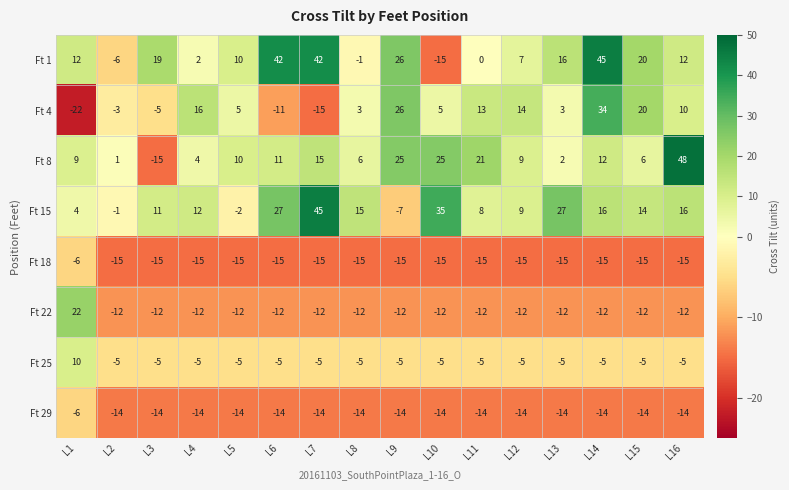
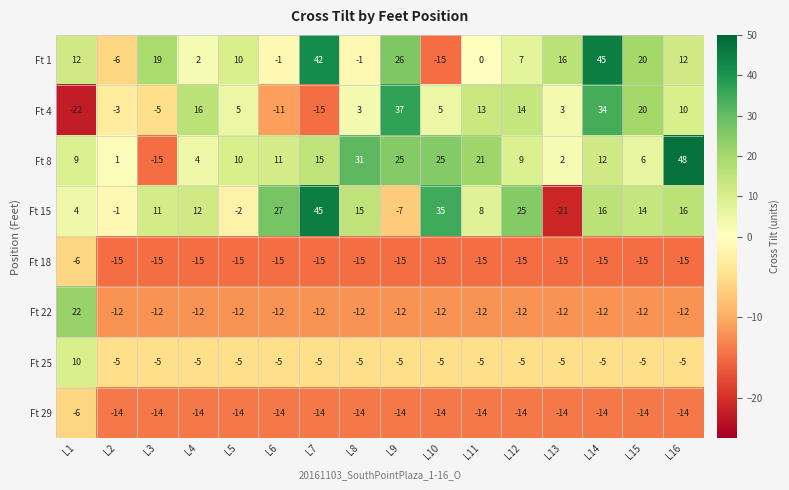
Ft 1, L6: 42 -> -1
Ft 4, L9: 26 -> 37
Ft 8, L8: 6 -> 31
Ft 15, L12: 9 -> 25
Ft 15, L13: 27 -> -21
